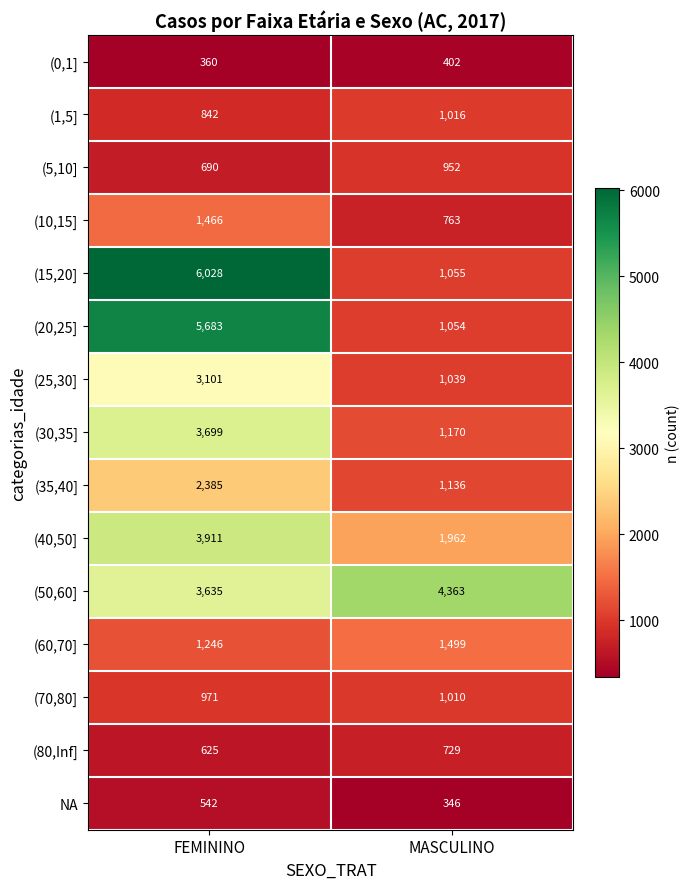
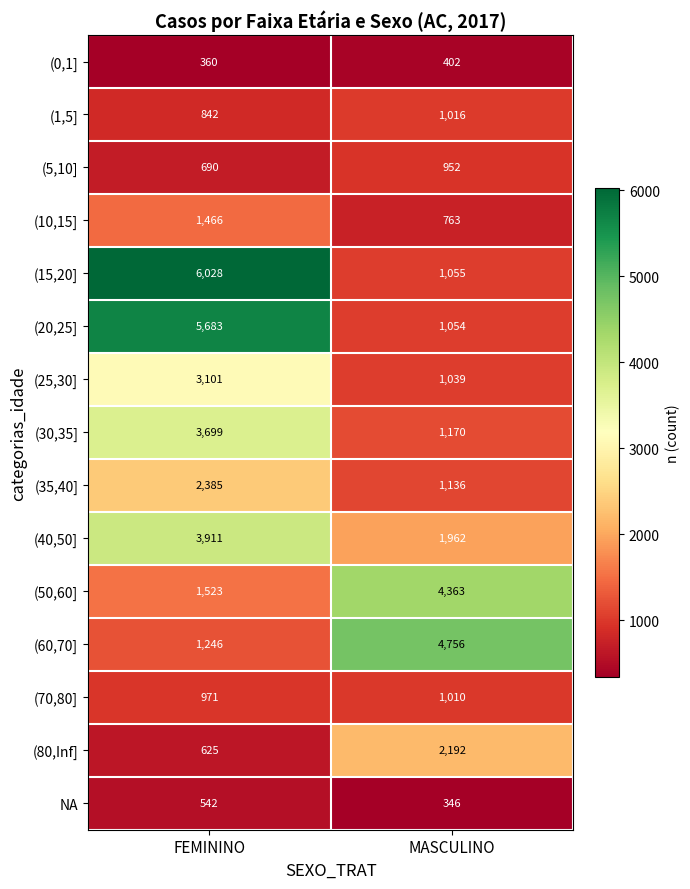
(50,60], FEMININO: 3,635 -> 1,523
(60,70], MASCULINO: 1,499 -> 4,756
(80,Inf], MASCULINO: 729 -> 2,192
